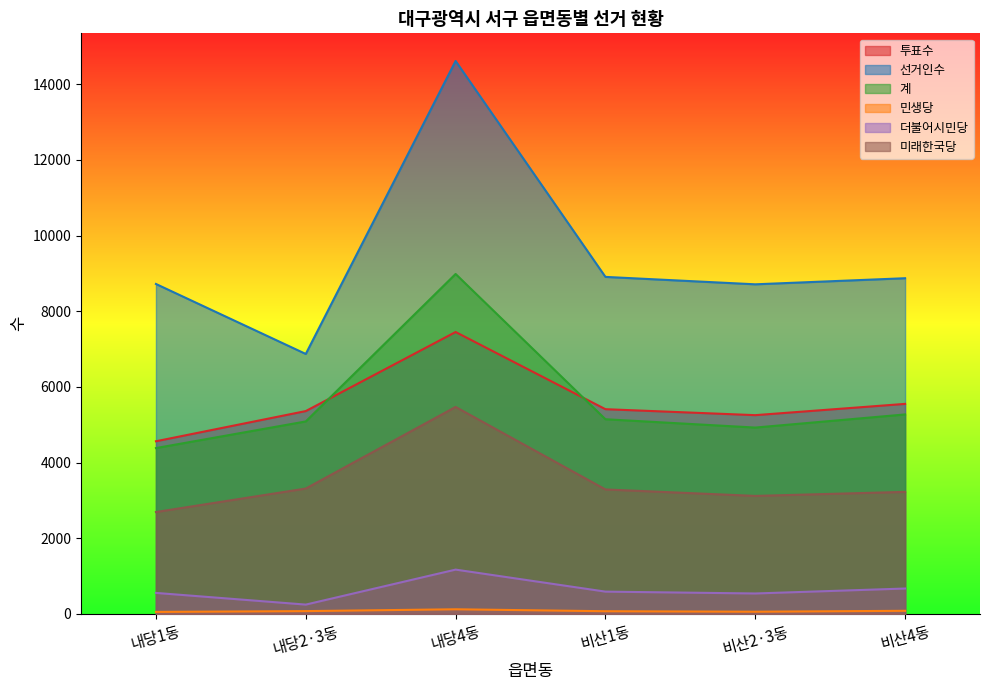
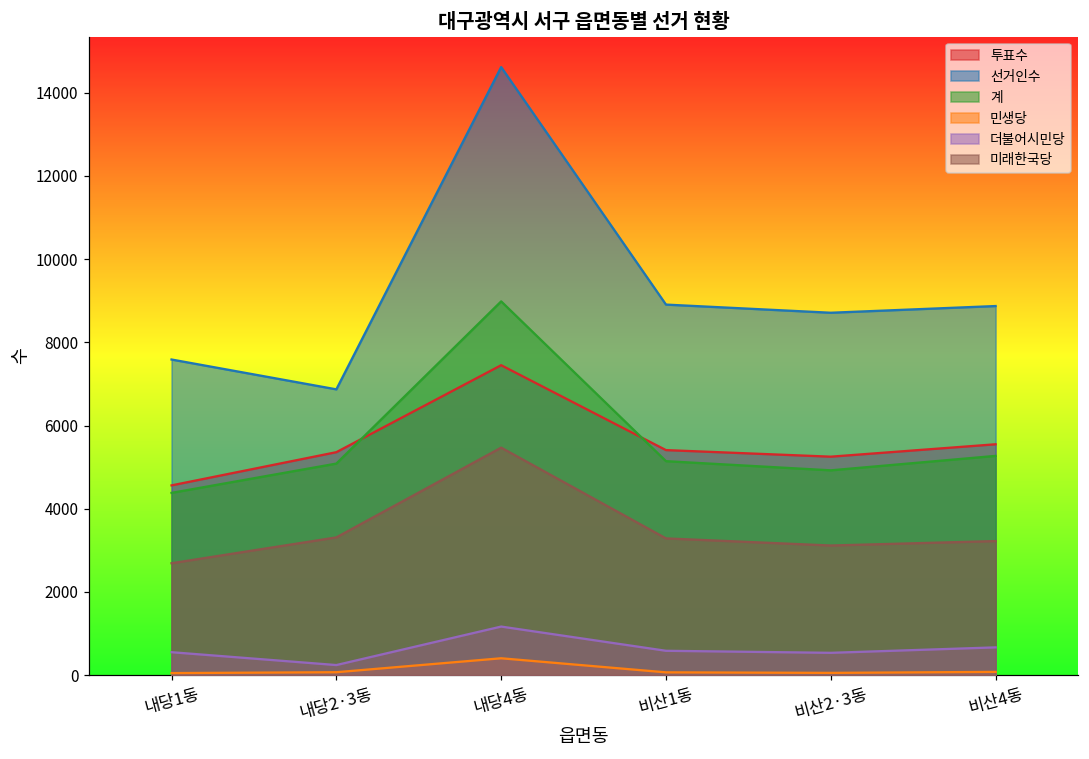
선거인수, 내당1동: 8700 -> 7600
민생당, 내당4동: 100 -> 400
